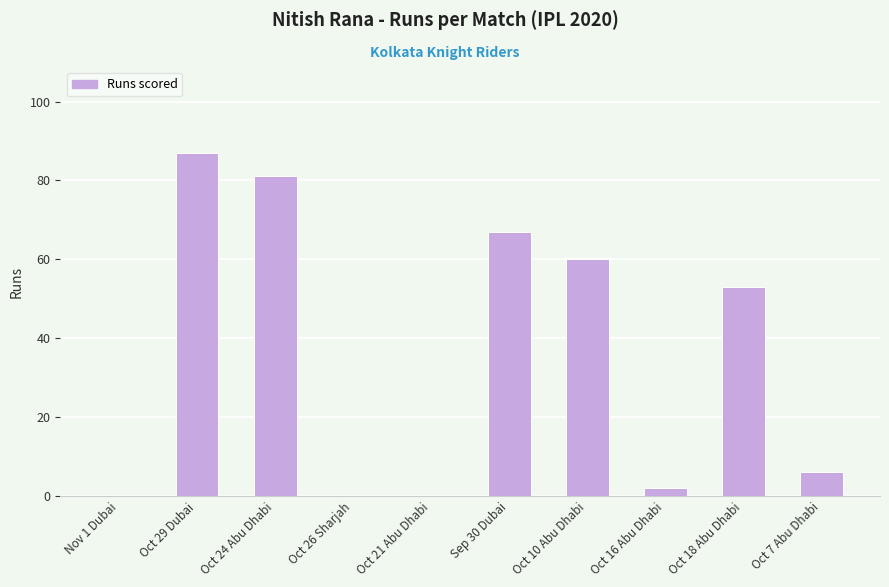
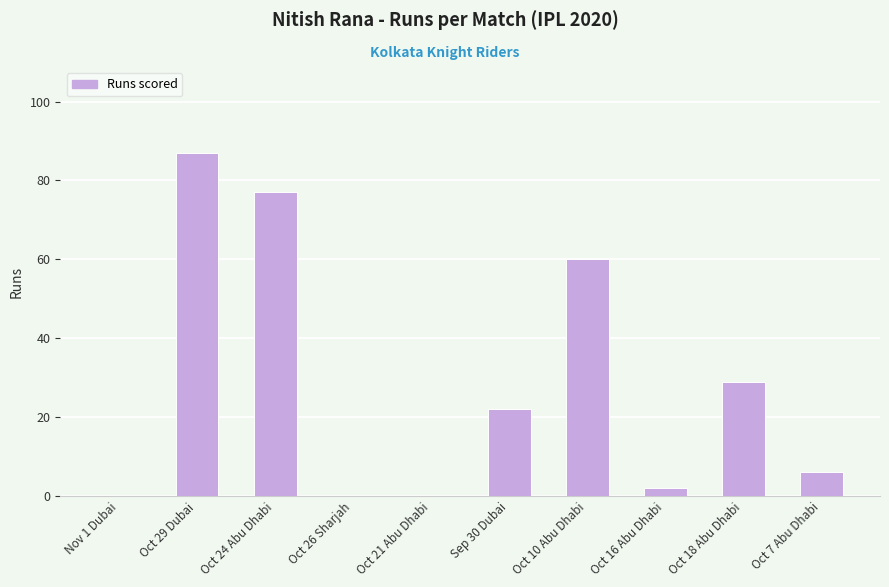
Oct 24 Abu Dhabi: 81 -> 77
Sep 30 Dubai: 67 -> 22
Oct 18 Abu Dhabi: 53 -> 29
